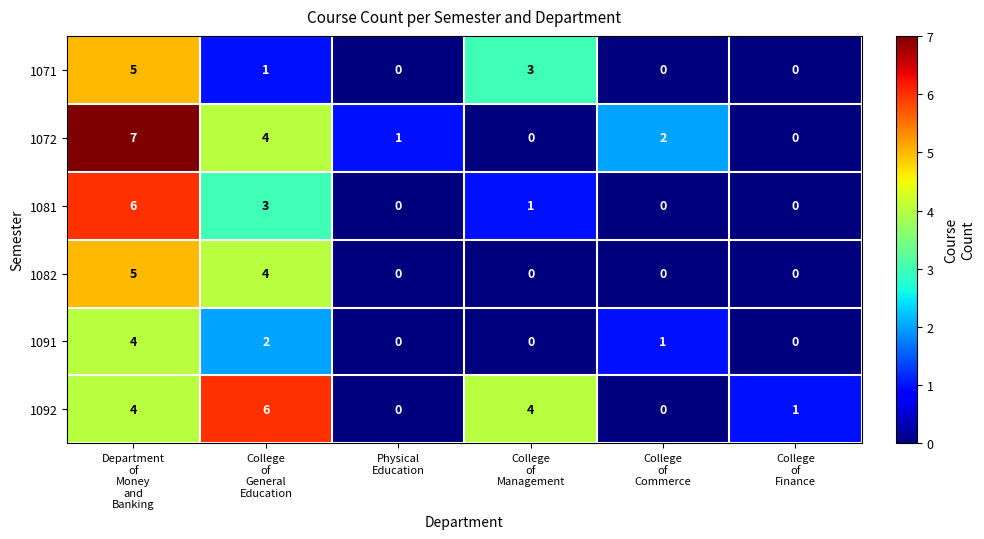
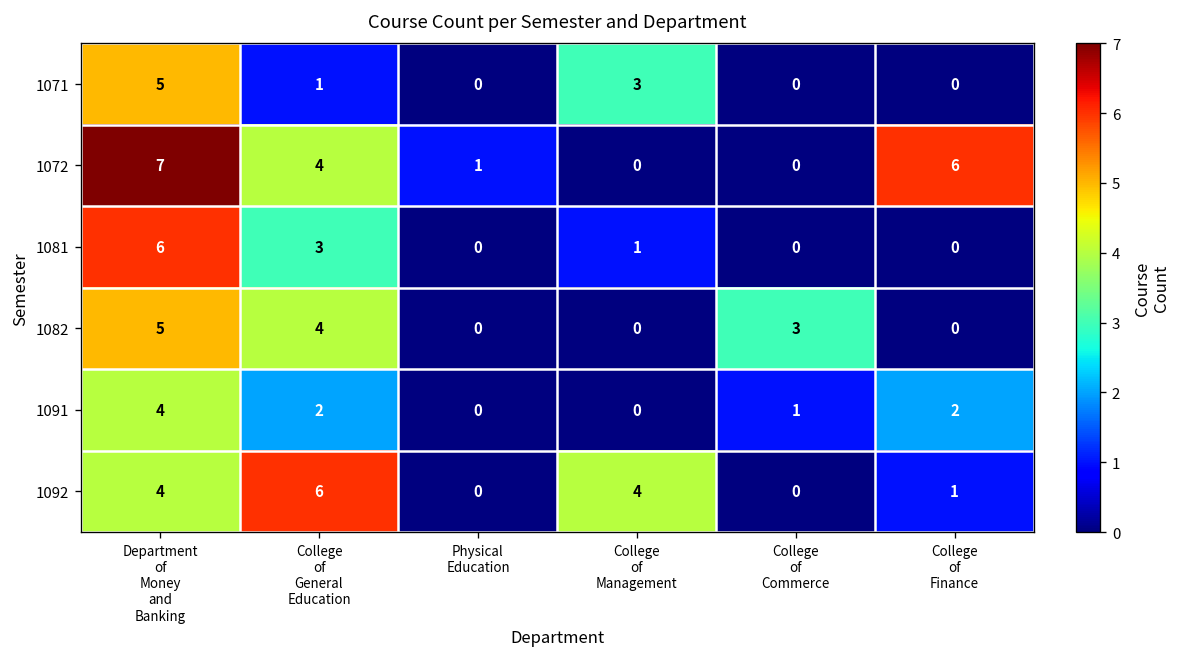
1072, College of Commerce: 2 -> 0
1072, College of Finance: 0 -> 6
1082, College of Commerce: 0 -> 3
1091, College of Finance: 0 -> 2
